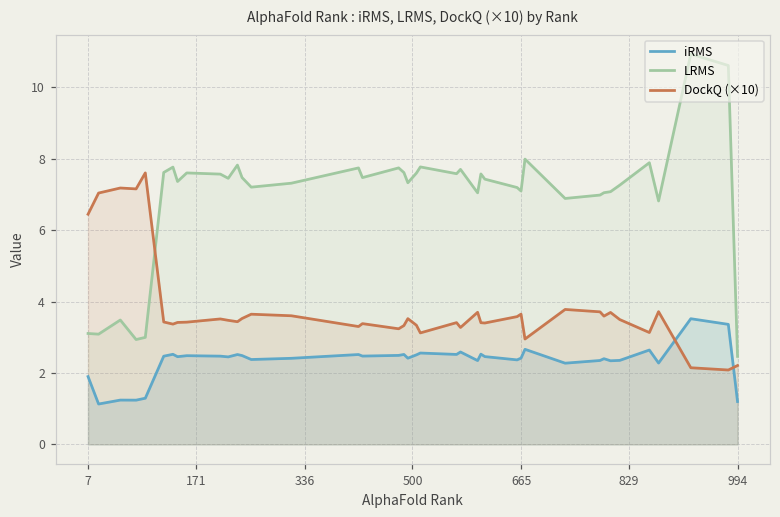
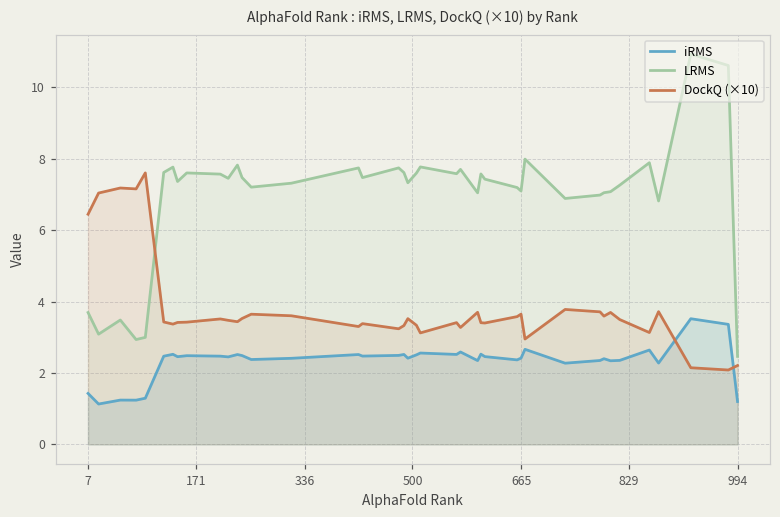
iRMS, 7: 1.9 -> 1.4
LRMS, 7: 3.1 -> 3.7
